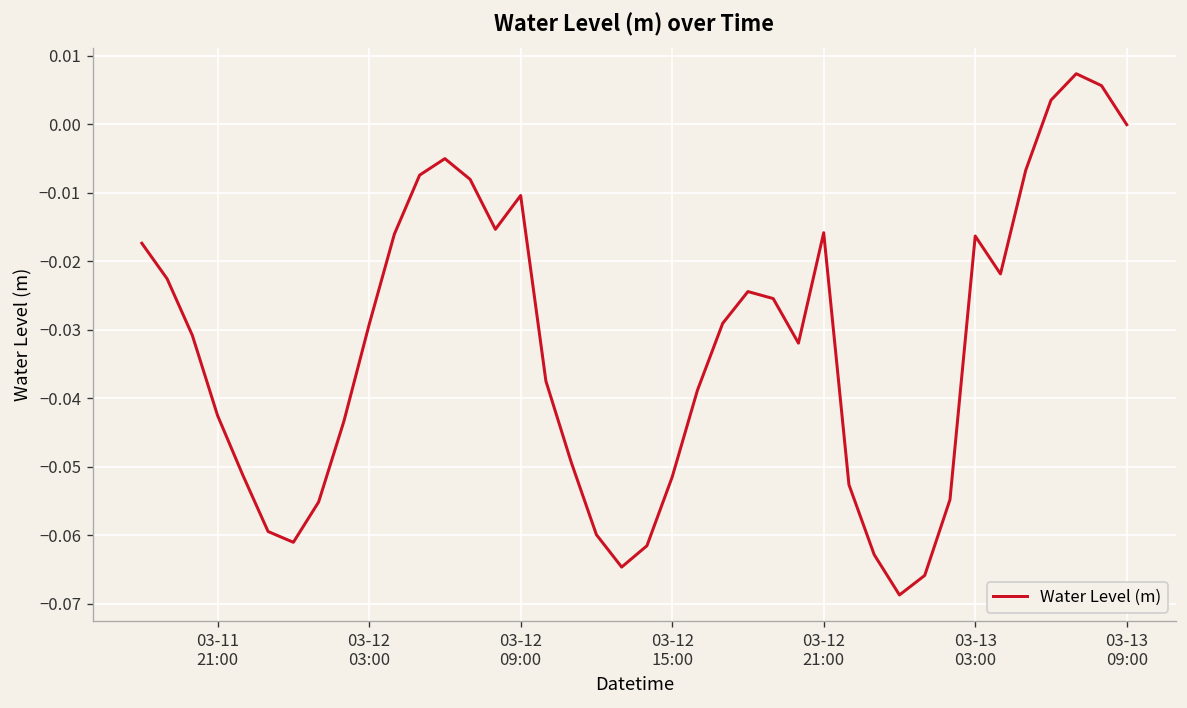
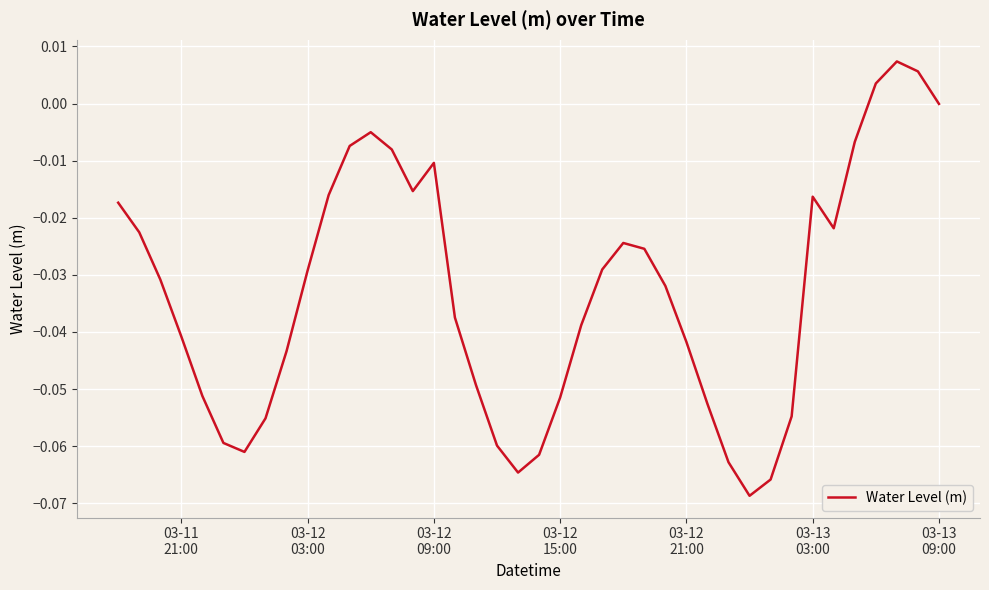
03-11 21:00: -0.043 -> -0.041
03-12 21:00: -0.016 -> -0.042
